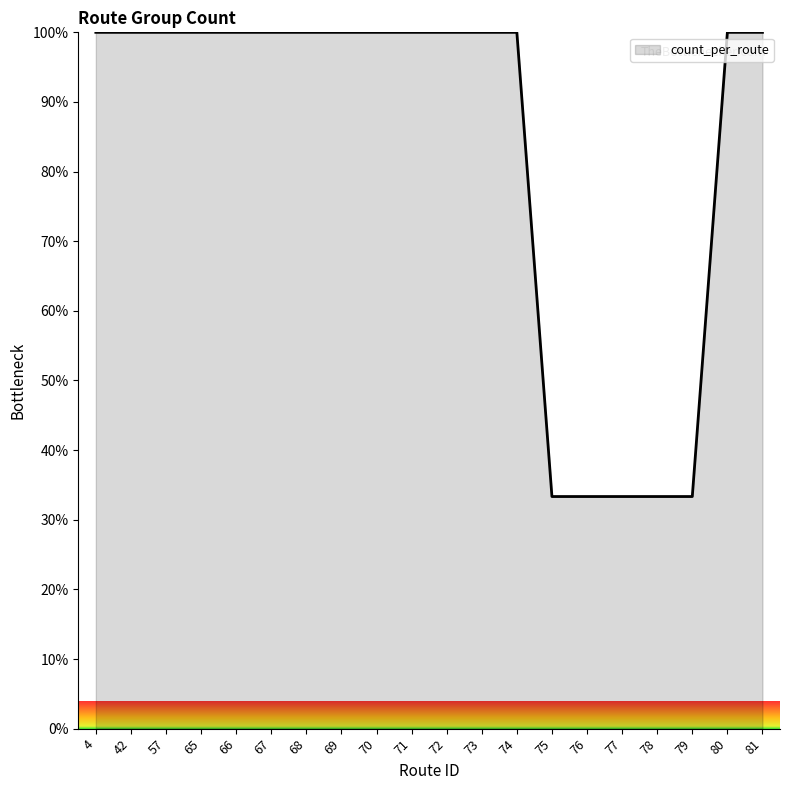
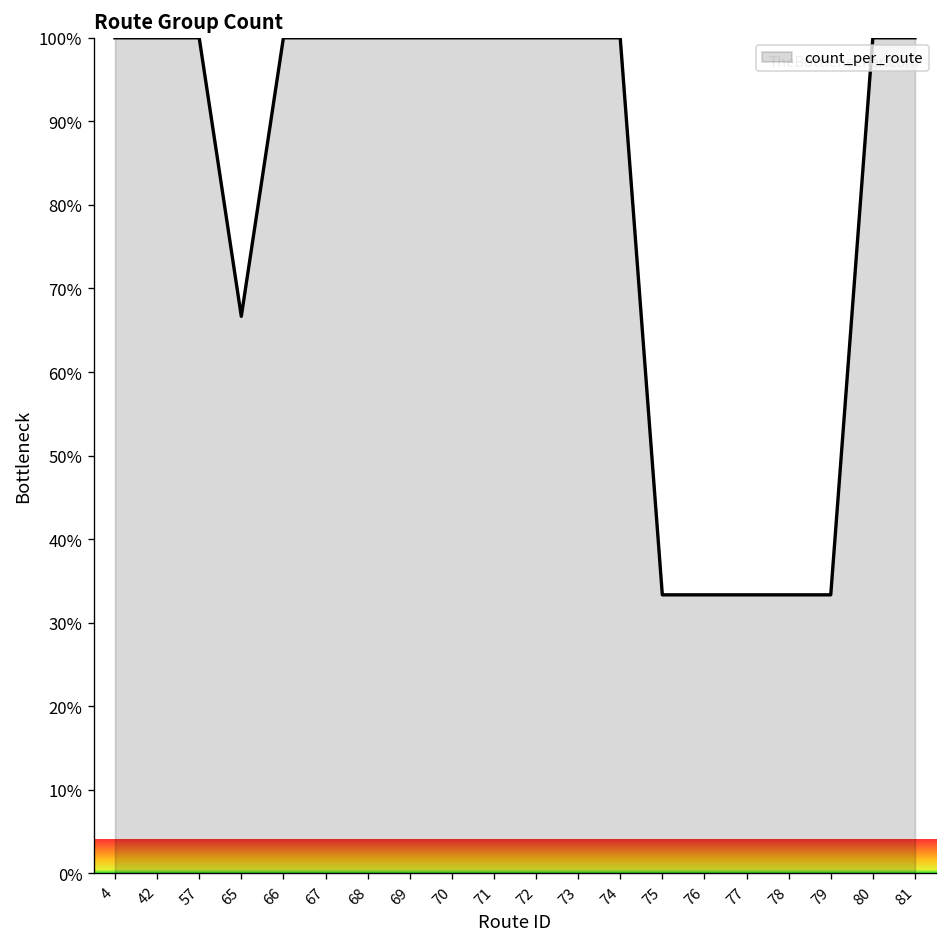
65: 100% -> 67%
